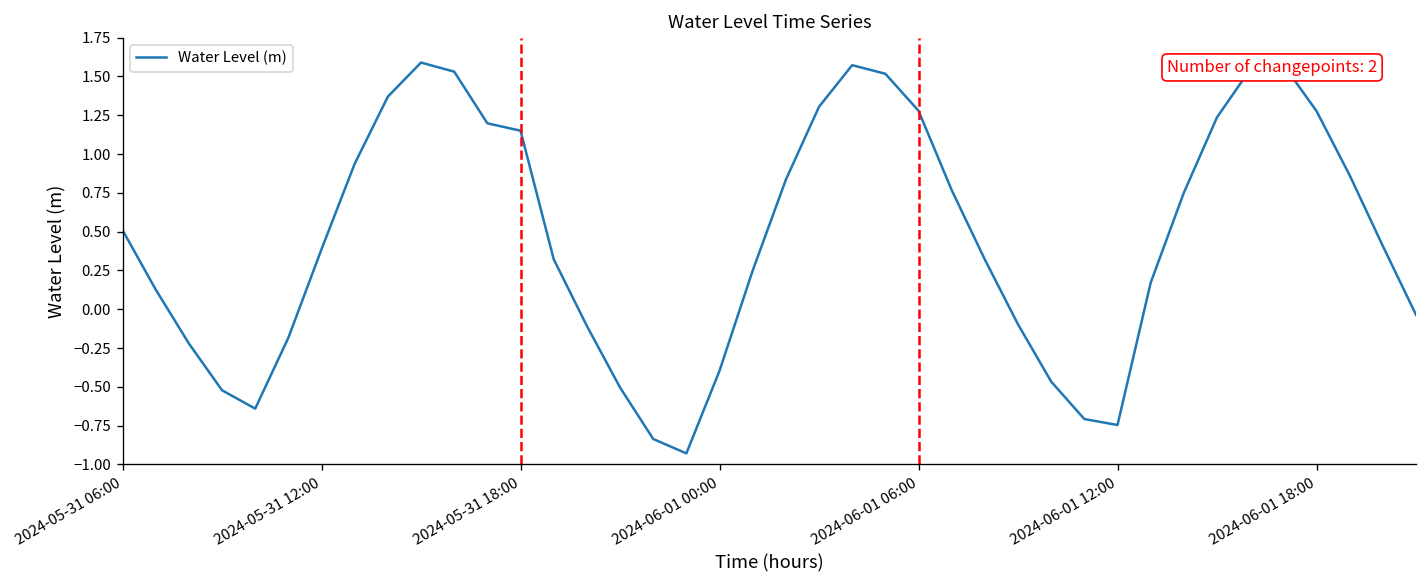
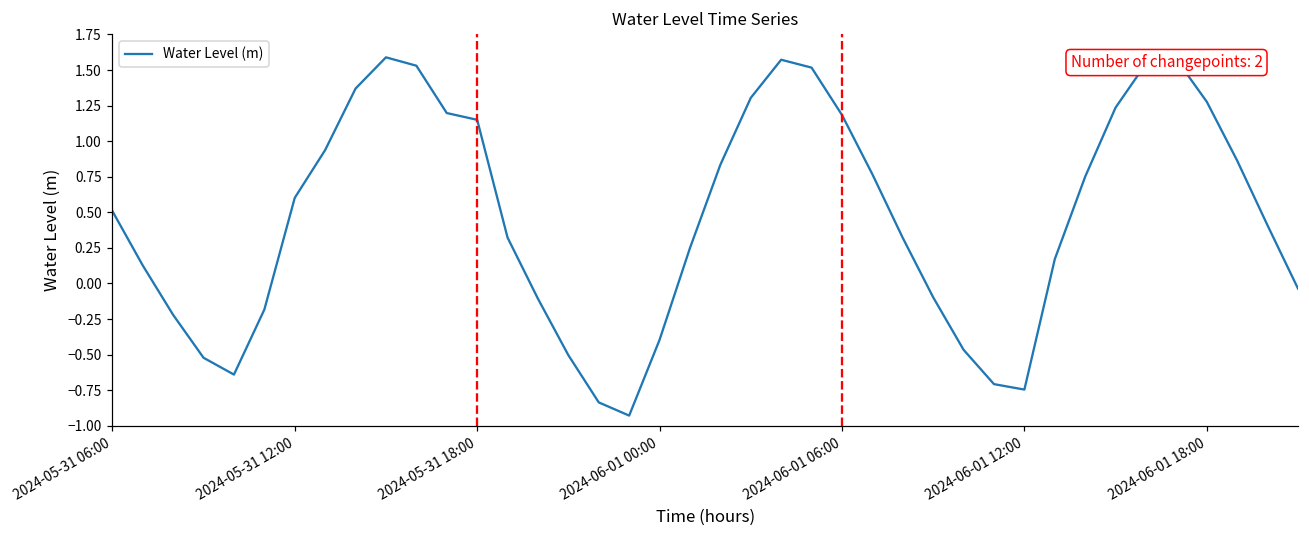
2024-05-31 12:00: 0.39 -> 0.60
2024-06-01 06:00: 1.28 -> 1.18
